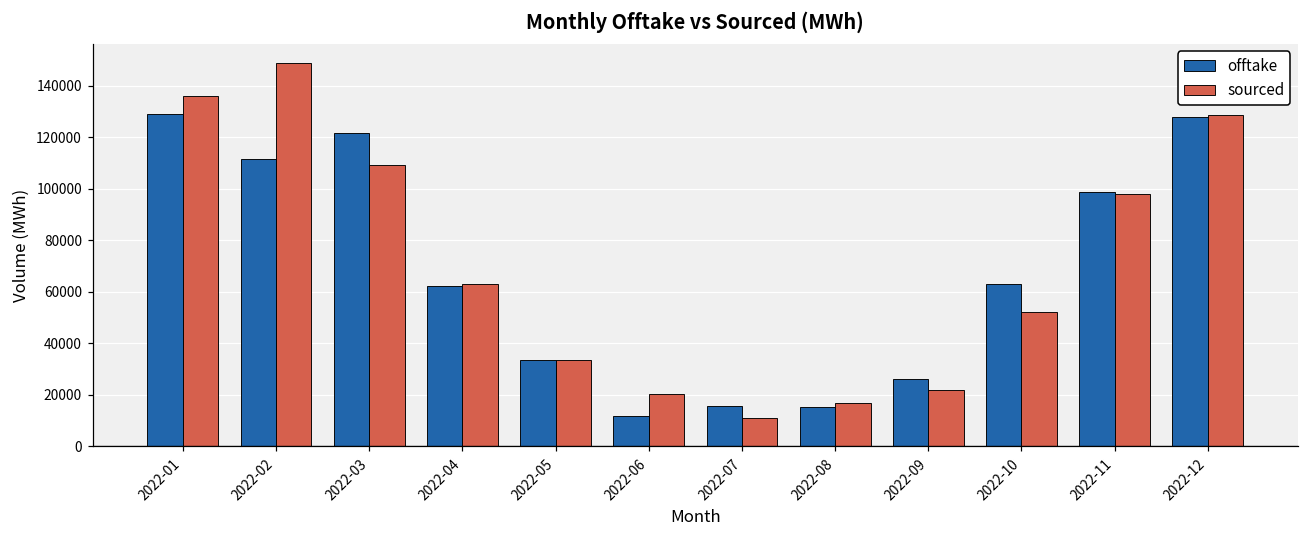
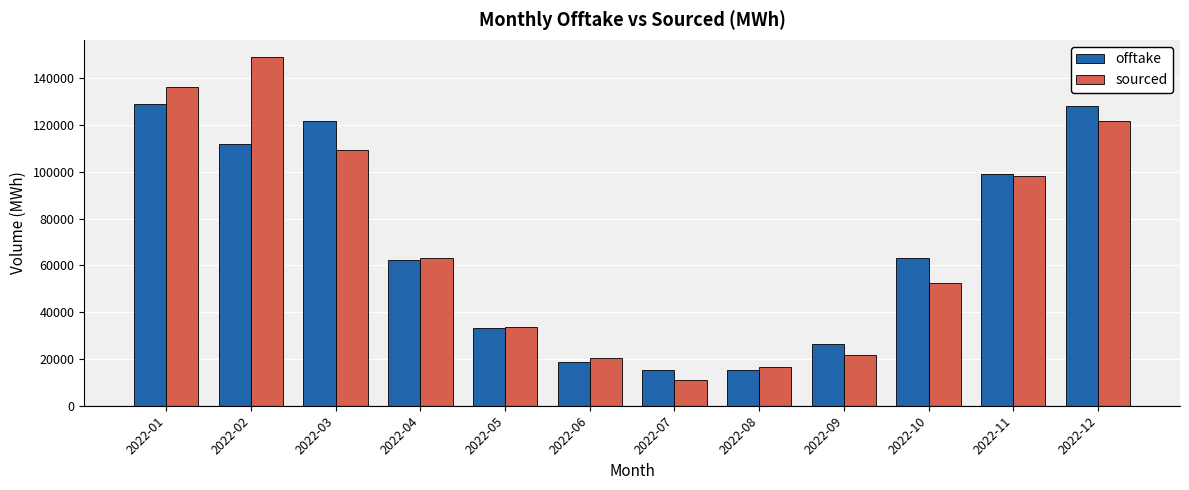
offtake, 2022-06: 12000 -> 19000
sourced, 2022-12: 129000 -> 122000
